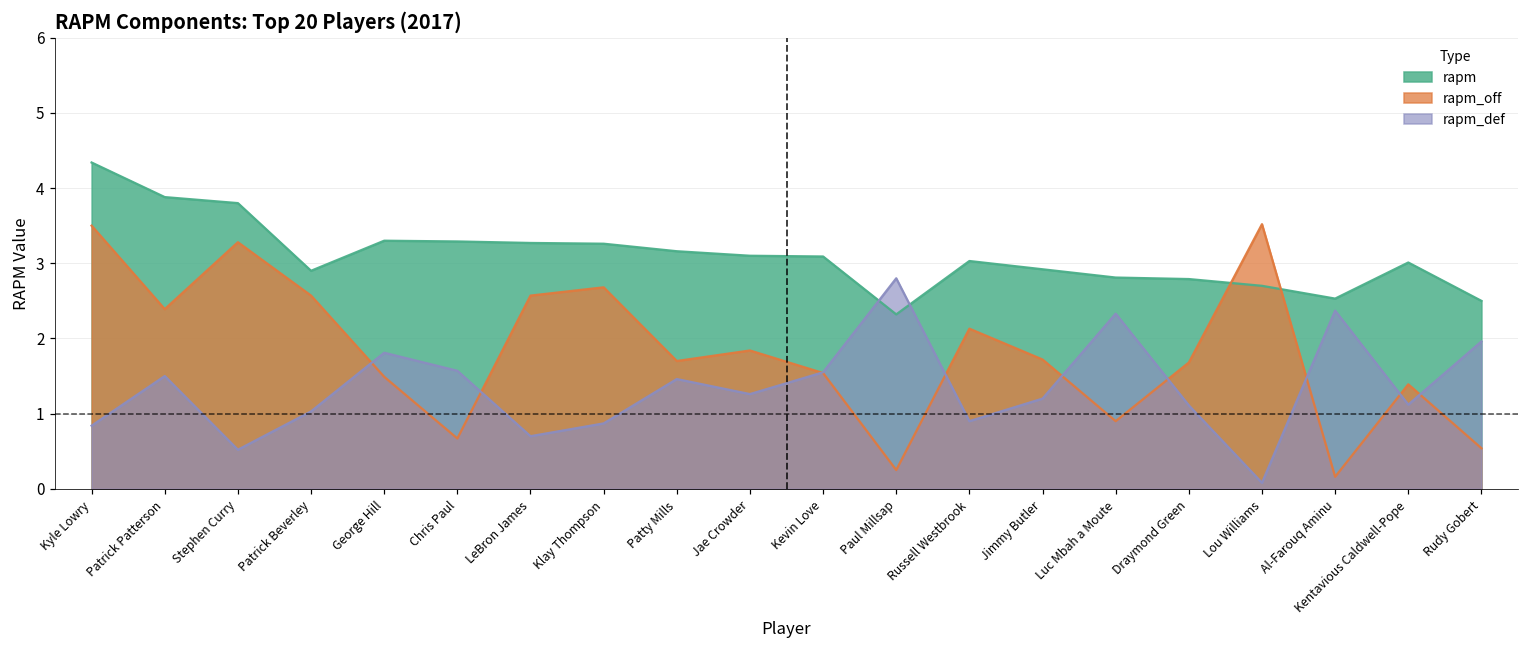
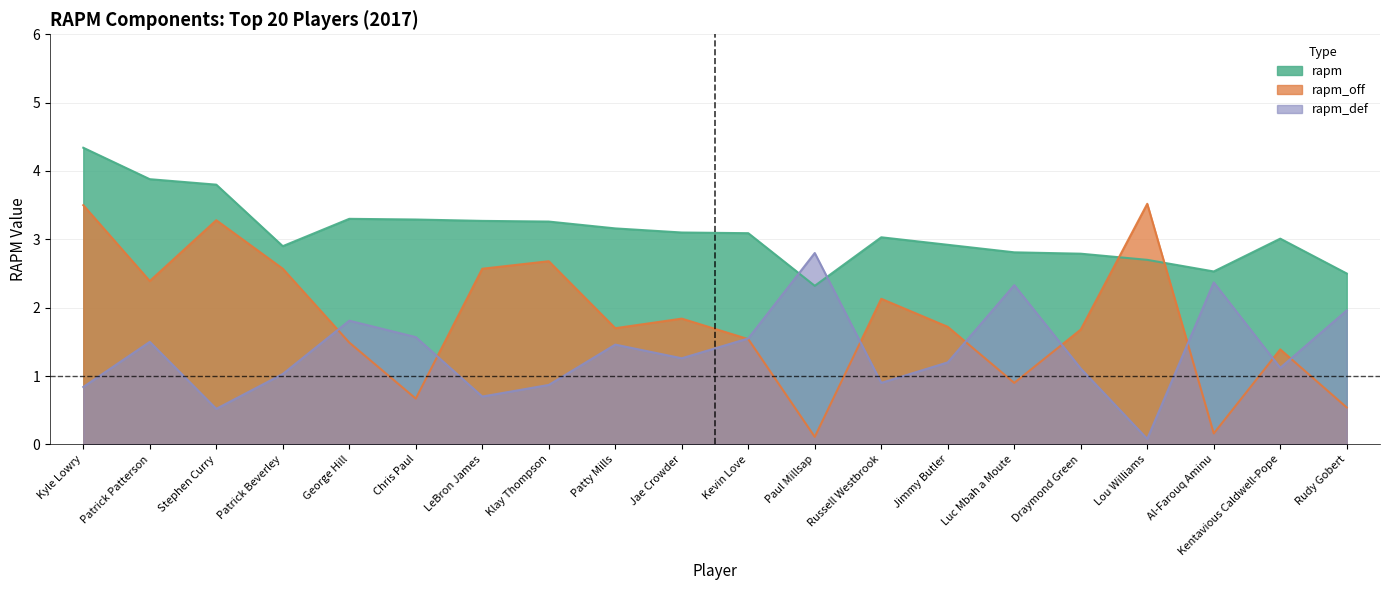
rapm_off, Paul Millsap: 0.3 -> 0.1
